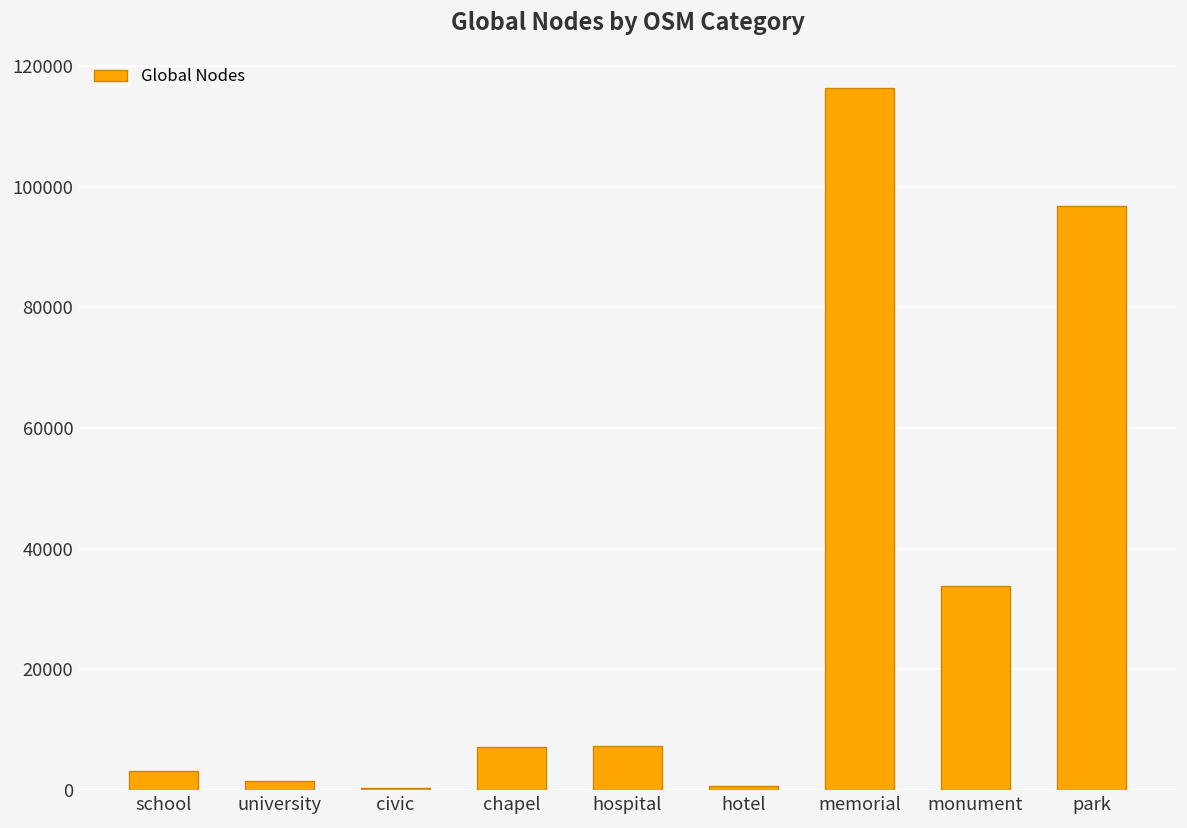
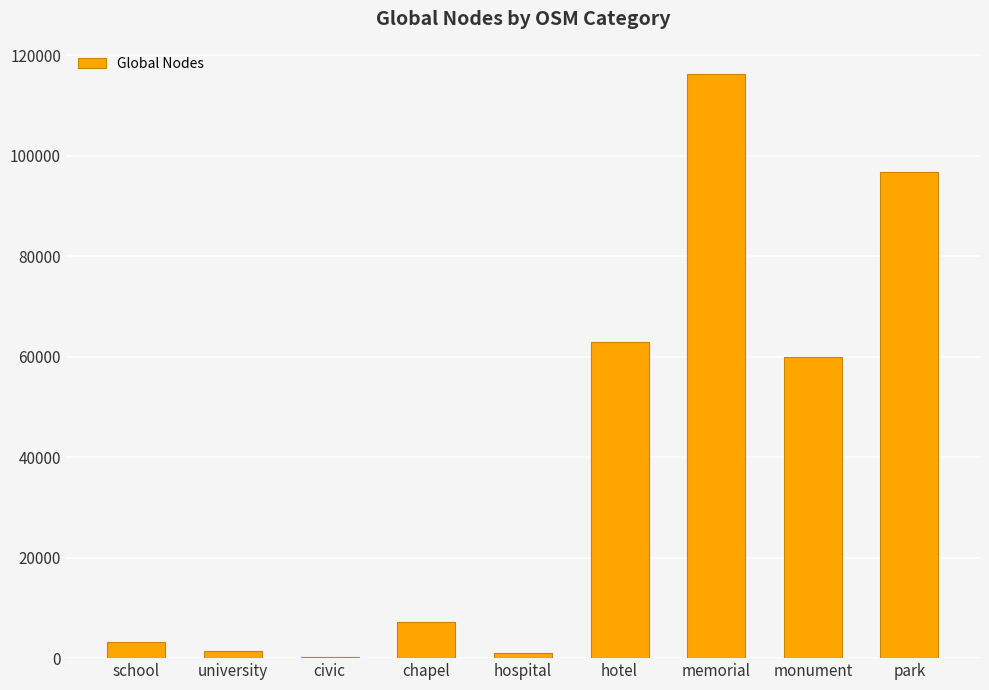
hospital: 7000 -> 1000
hotel: 1000 -> 63000
monument: 34000 -> 60000
